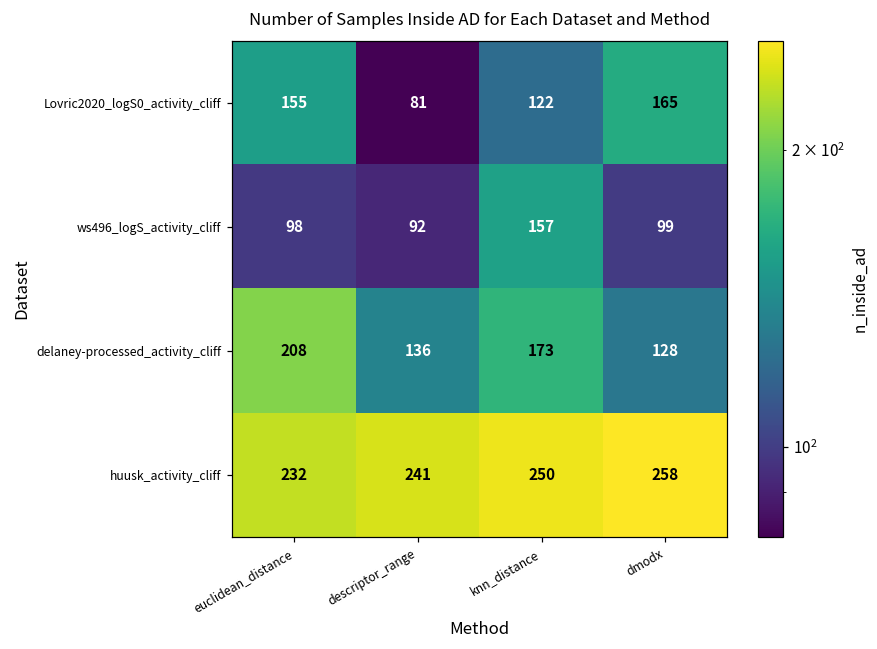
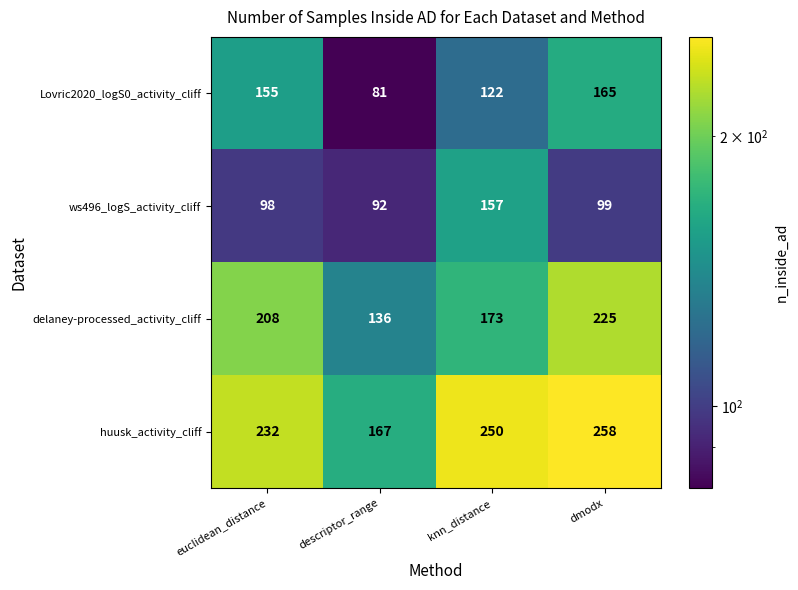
delaney-processed_activity_cliff, dmodx: 128 -> 225
huusk_activity_cliff, descriptor_range: 241 -> 167
